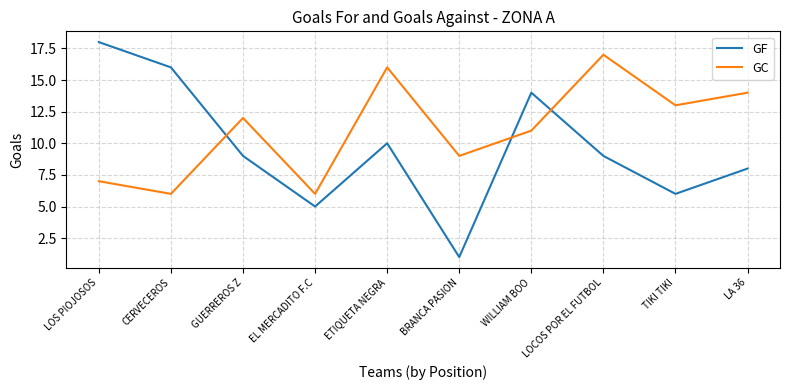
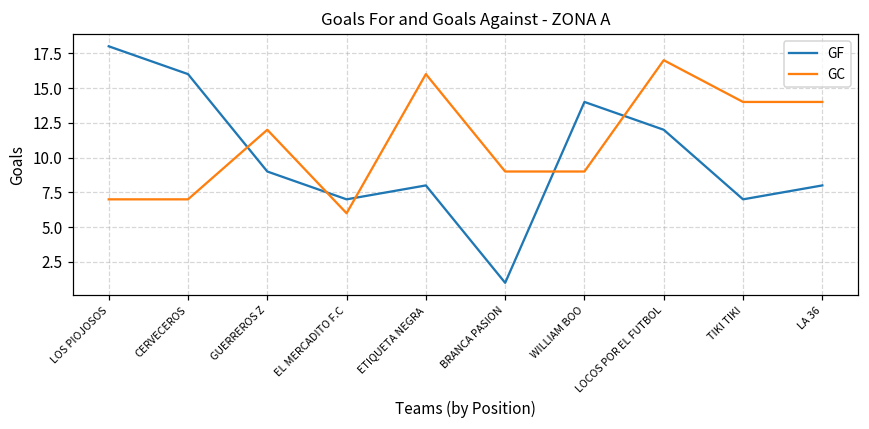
GC, CERVECEROS: 6 -> 7
GF, EL MERCADITO F.C: 5 -> 7
GF, ETIQUETA NEGRA: 10 -> 8
GC, WILLIAM BOO: 11 -> 9
GF, LOCOS POR EL FUTBOL: 9 -> 12
GF, TIKI TIKI: 6 -> 7
GC, TIKI TIKI: 13 -> 14
